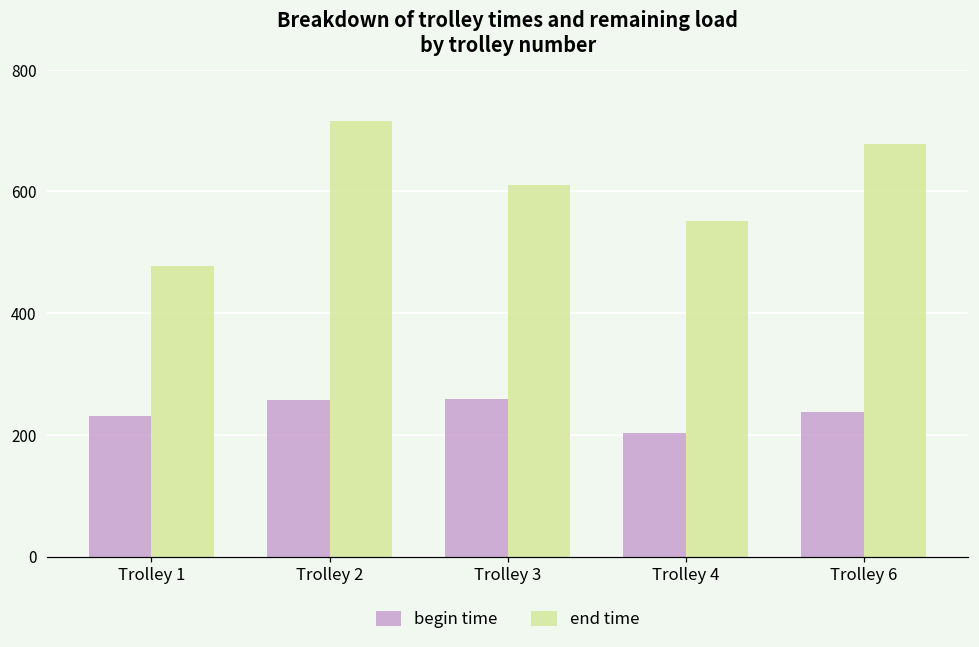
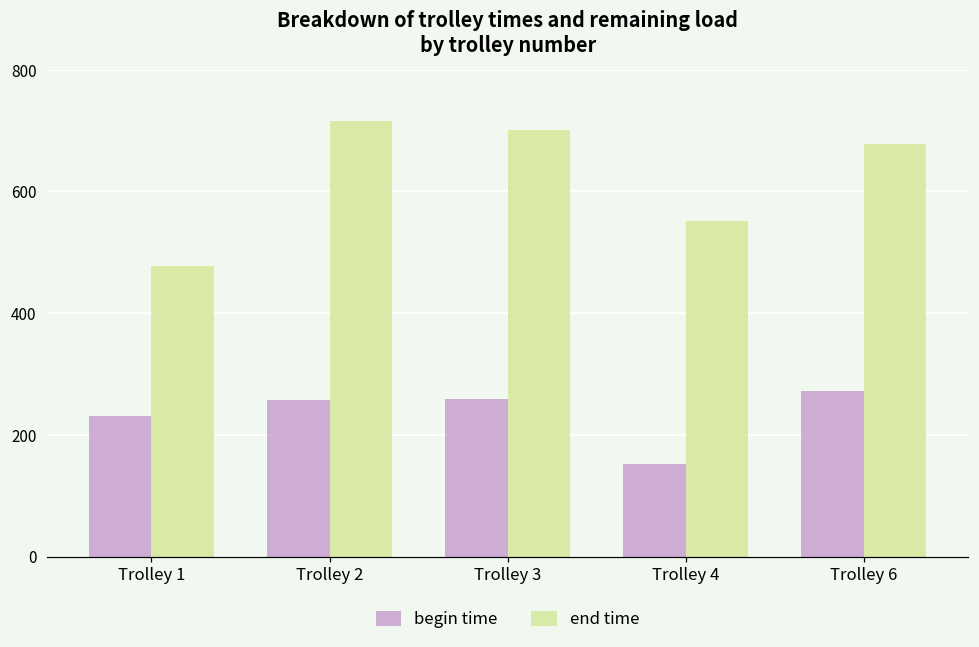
end time, Trolley 3: 610 -> 700
begin time, Trolley 4: 200 -> 150
begin time, Trolley 6: 240 -> 270
